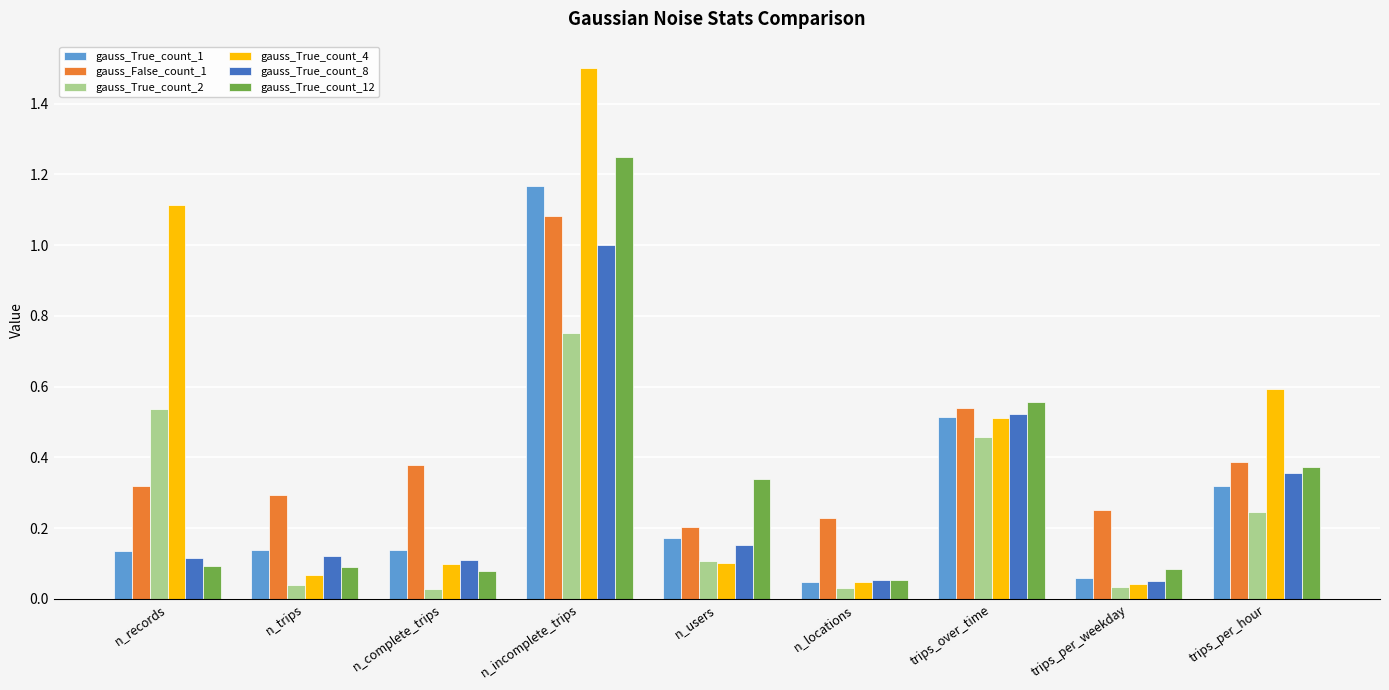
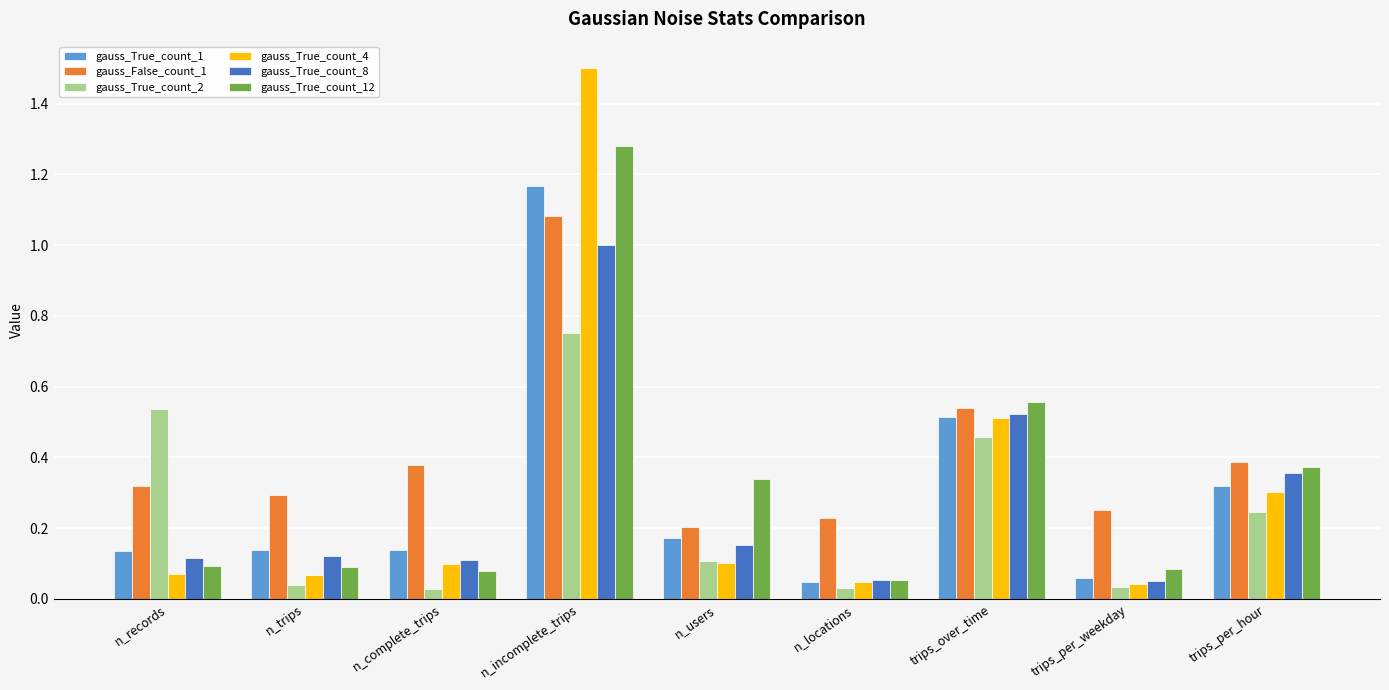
gauss_True_count_4, n_records: 1.11 -> 0.07
gauss_True_count_12, n_incomplete_trips: 1.25 -> 1.28
gauss_True_count_4, trips_per_hour: 0.59 -> 0.30
